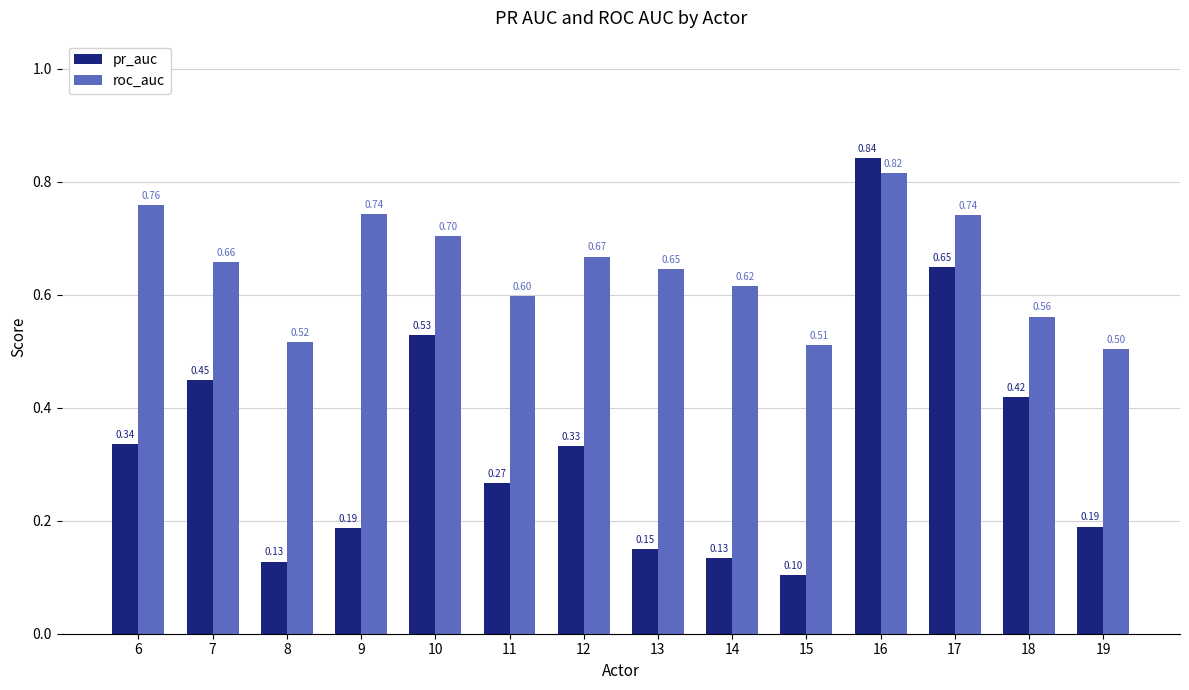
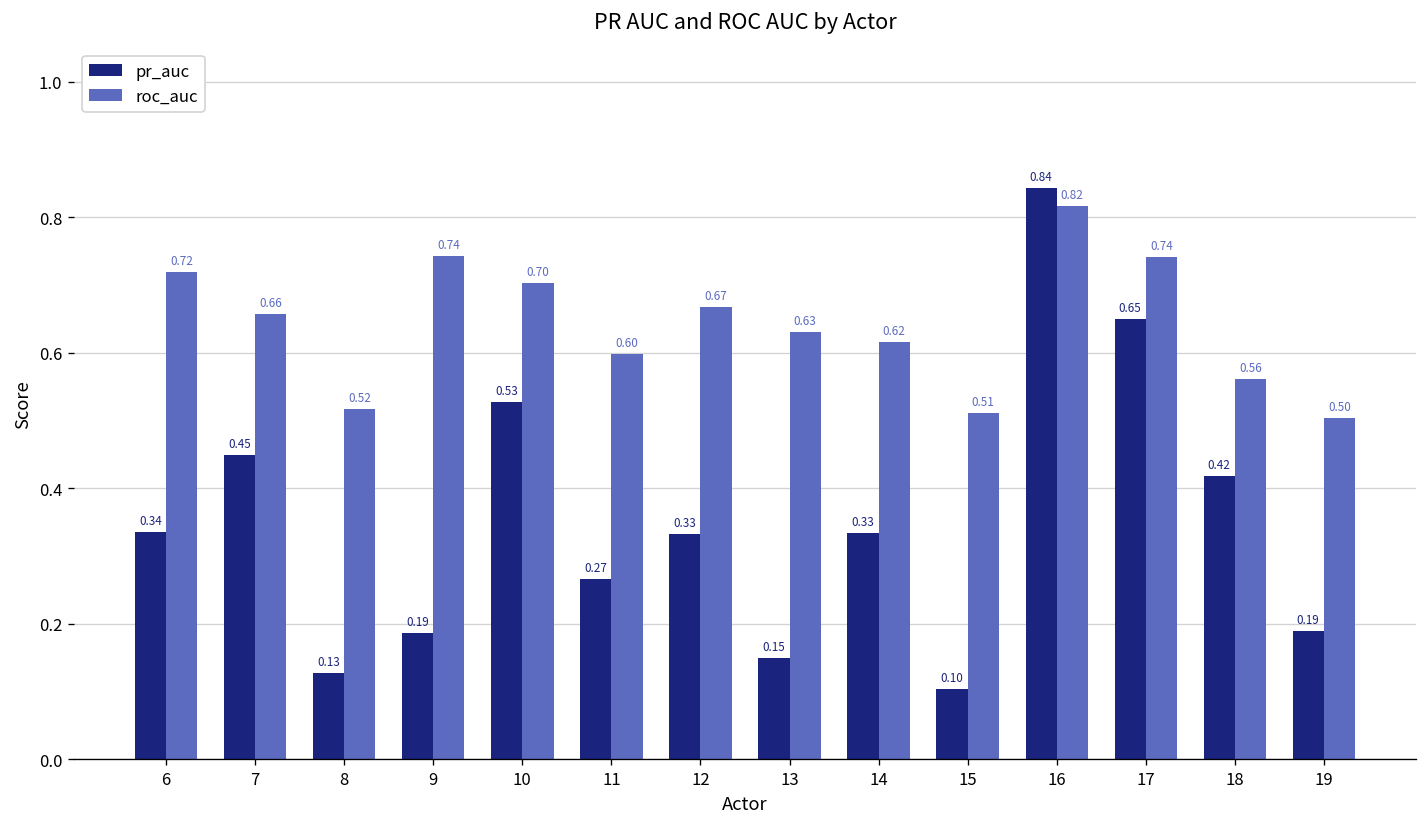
roc_auc, 6: 0.76 -> 0.72
roc_auc, 13: 0.65 -> 0.63
pr_auc, 14: 0.13 -> 0.33
